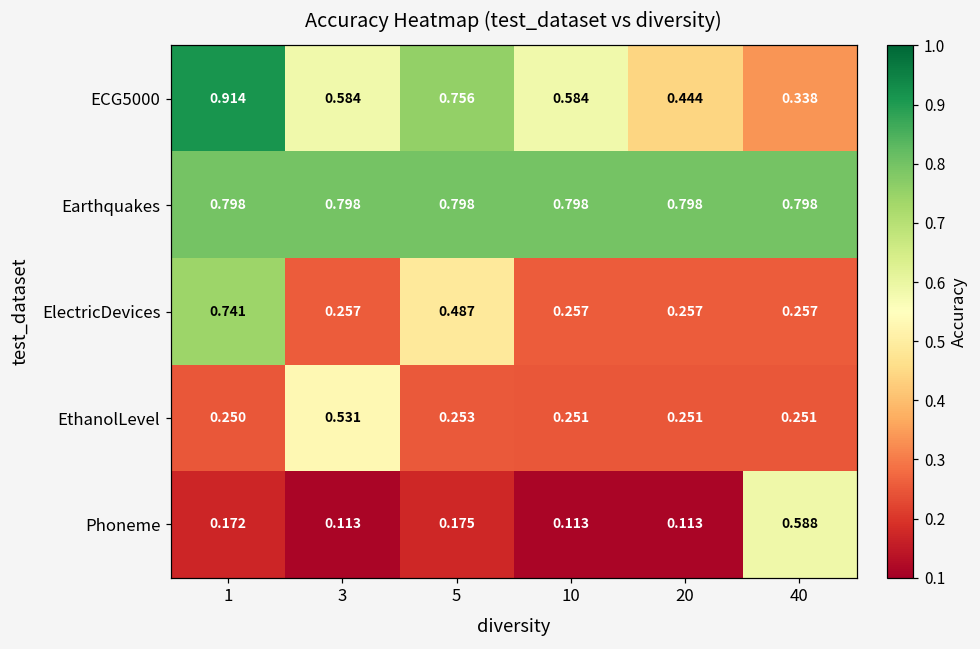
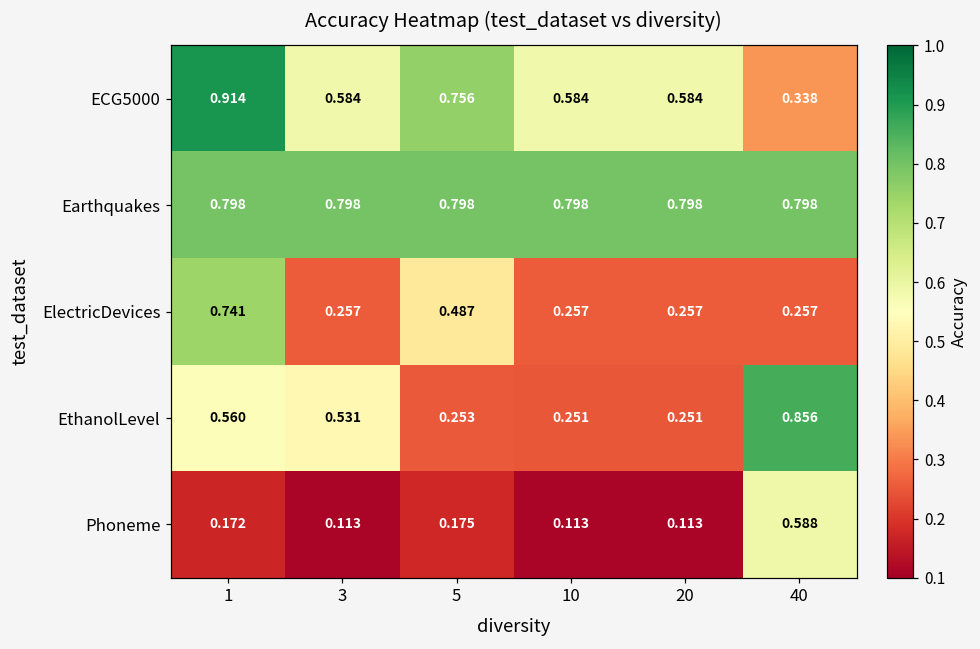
ECG5000, 20: 0.444 -> 0.584
EthanolLevel, 1: 0.250 -> 0.560
EthanolLevel, 40: 0.251 -> 0.856
